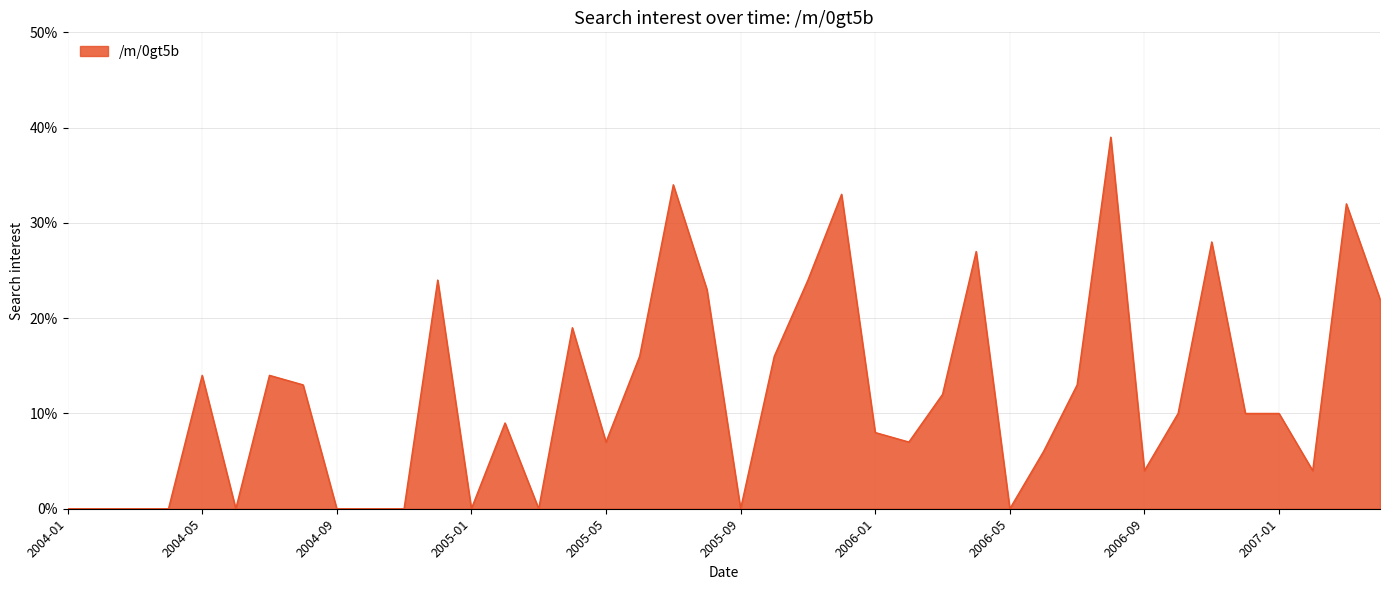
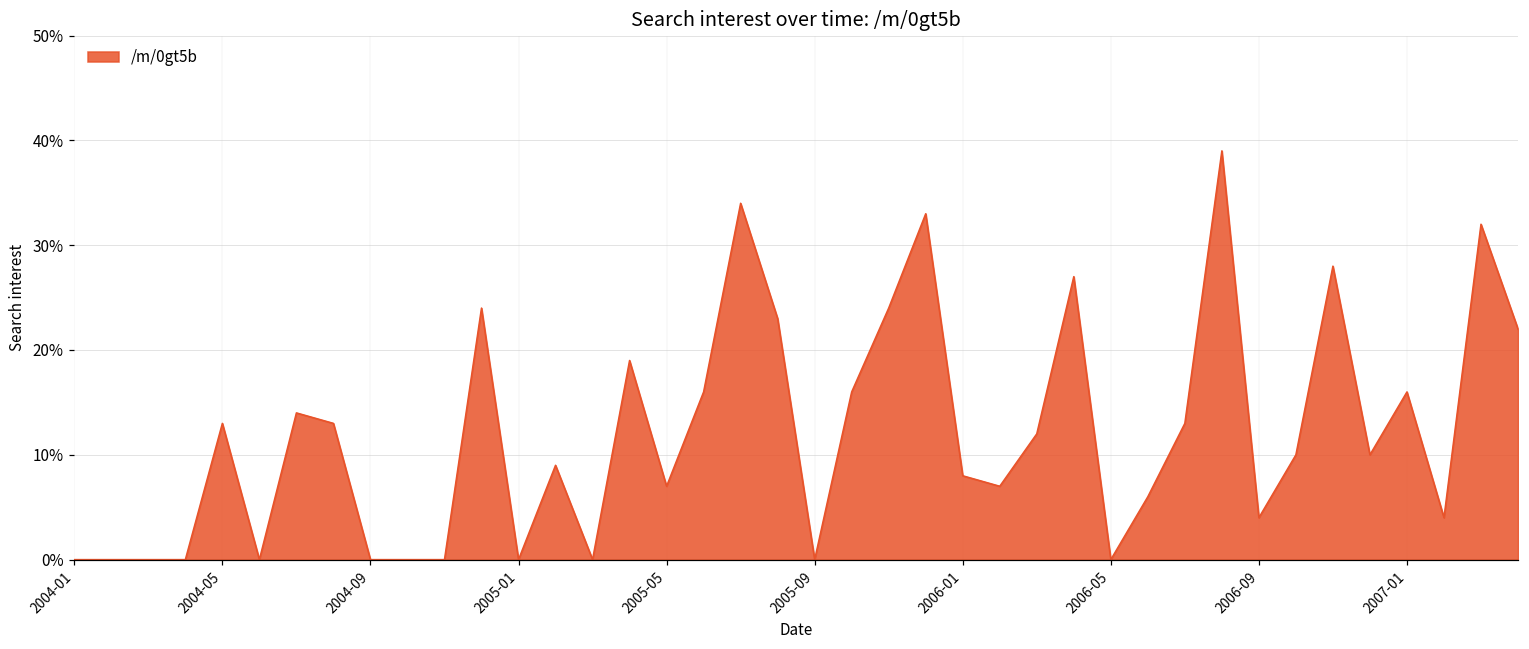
2004-05: 14% -> 13%
2007-01: 10% -> 16%
